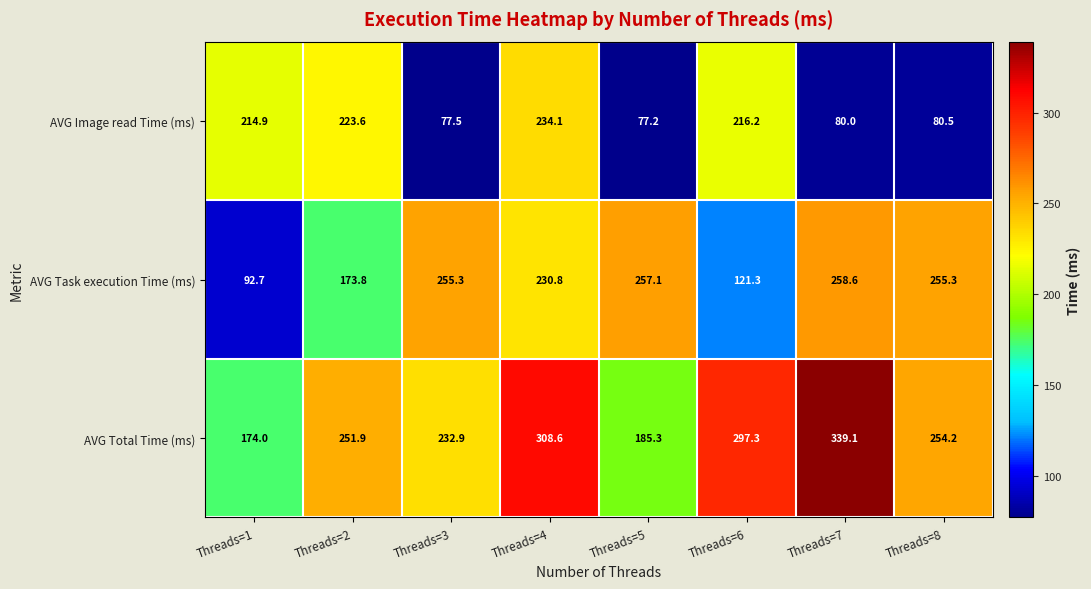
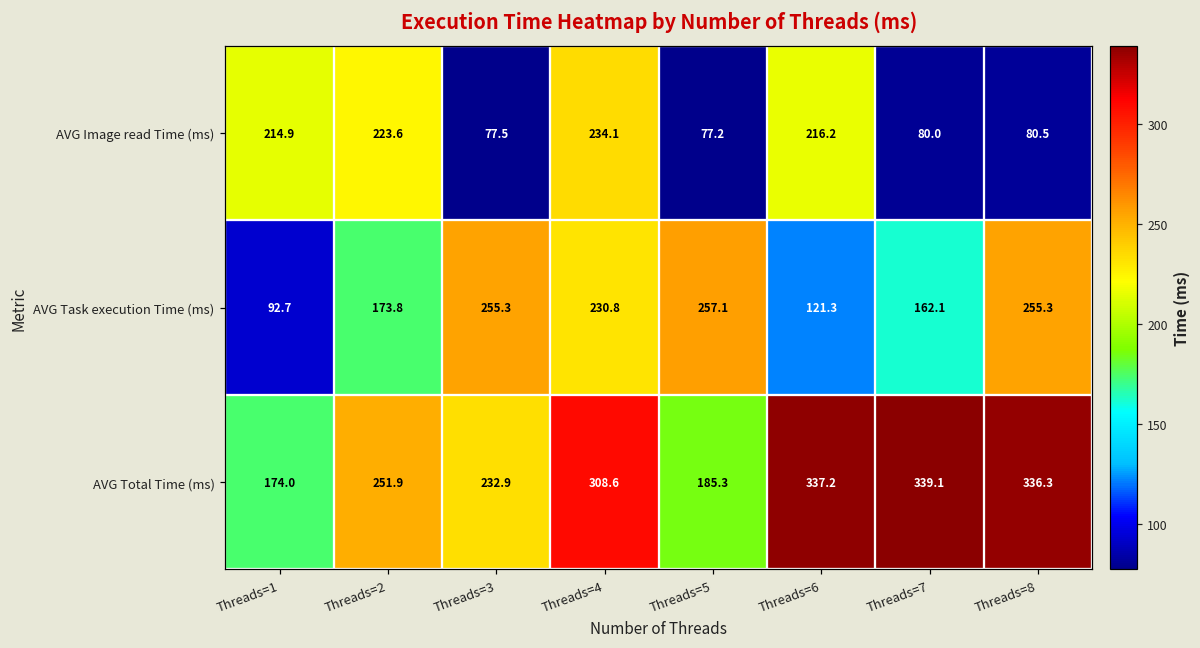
AVG Task execution Time (ms), Threads=7: 258.6 -> 162.1
AVG Total Time (ms), Threads=6: 297.3 -> 337.2
AVG Total Time (ms), Threads=8: 254.2 -> 336.3
